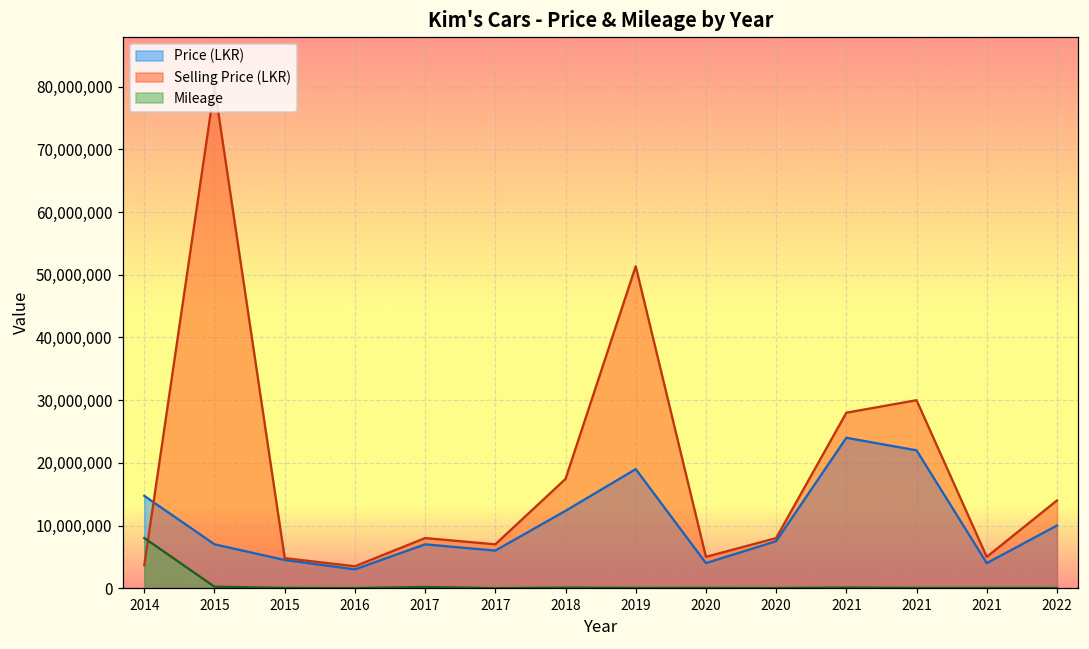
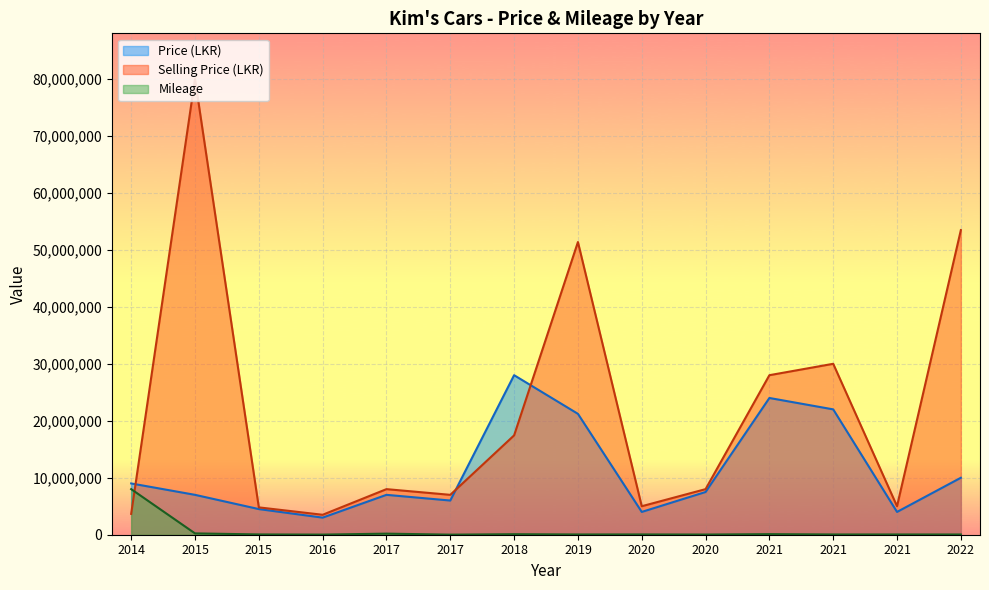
Price (LKR), 2014: 15,000,000 -> 9,000,000
Price (LKR), 2018: 12,000,000 -> 28,000,000
Price (LKR), 2019: 19,000,000 -> 21,000,000
Selling Price (LKR), 2022: 14,000,000 -> 53,000,000
